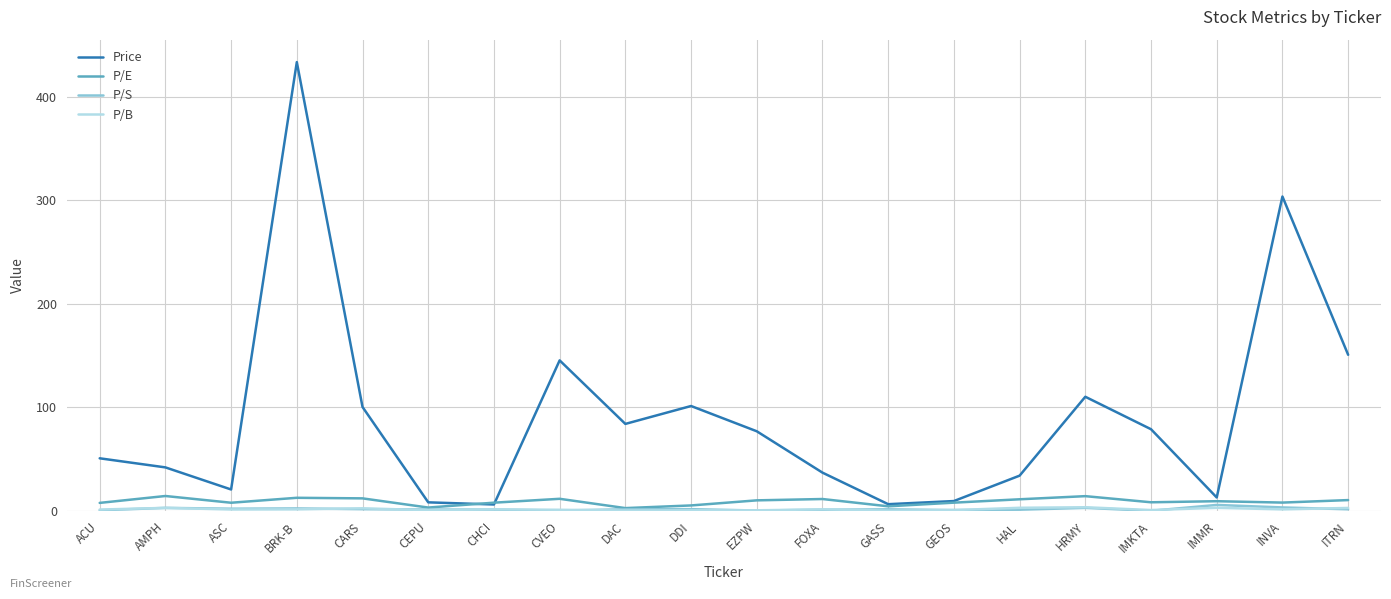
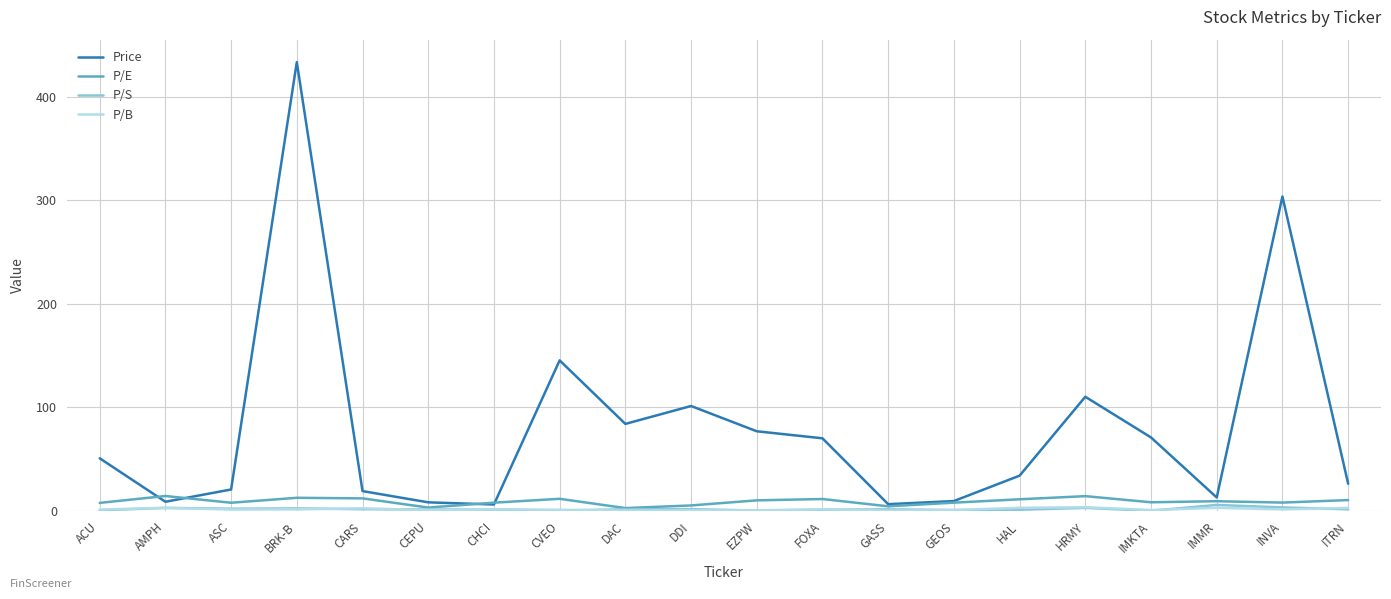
Price, AMPH: 42 -> 9
Price, CARS: 100 -> 19
Price, FOXA: 37 -> 70
Price, IMKTA: 79 -> 71
Price, ITRN: 151 -> 26
